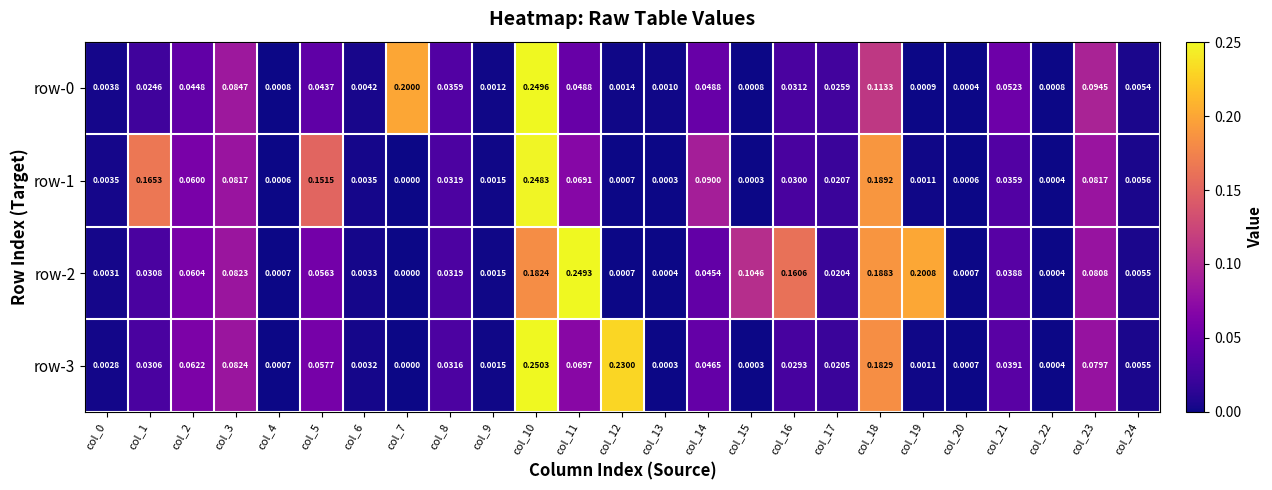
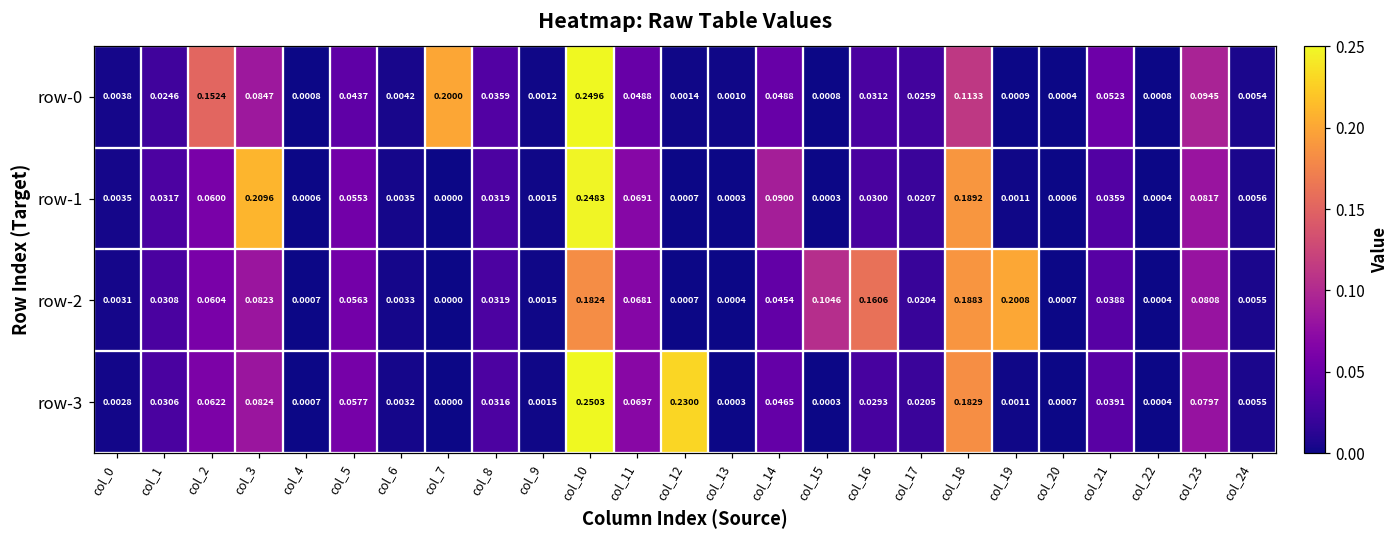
row-0, col_2: 0.0448 -> 0.1524
row-1, col_1: 0.1653 -> 0.0317
row-1, col_3: 0.0817 -> 0.2096
row-1, col_5: 0.1515 -> 0.0553
row-2, col_11: 0.2493 -> 0.0681
